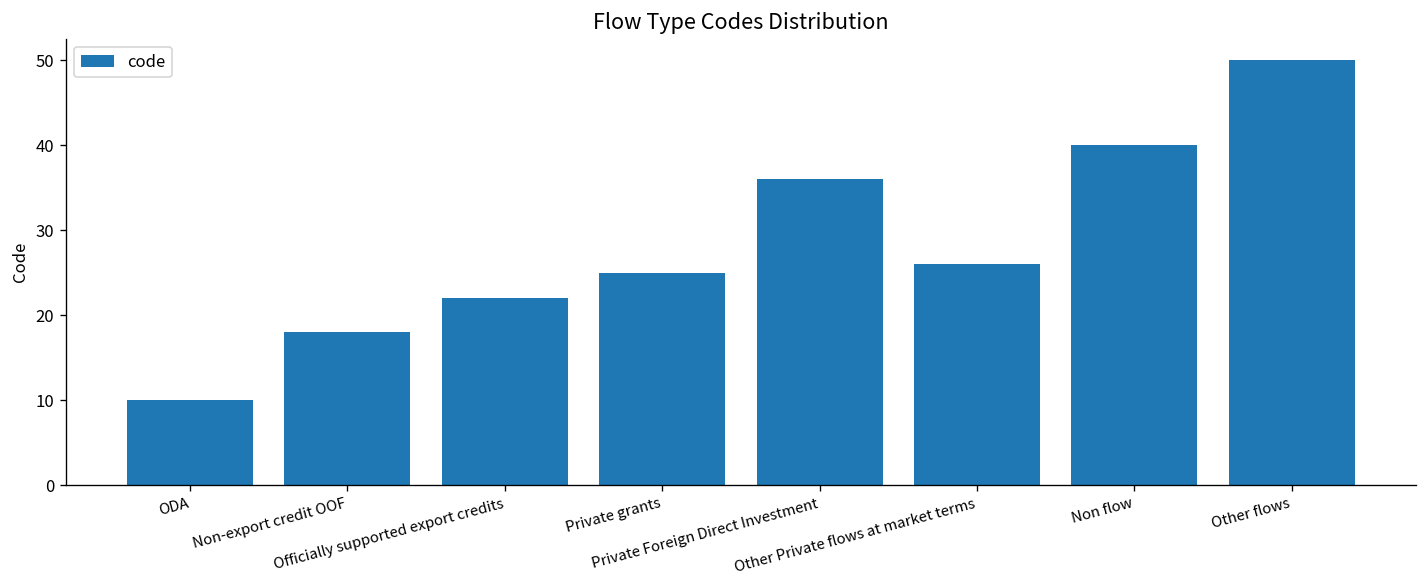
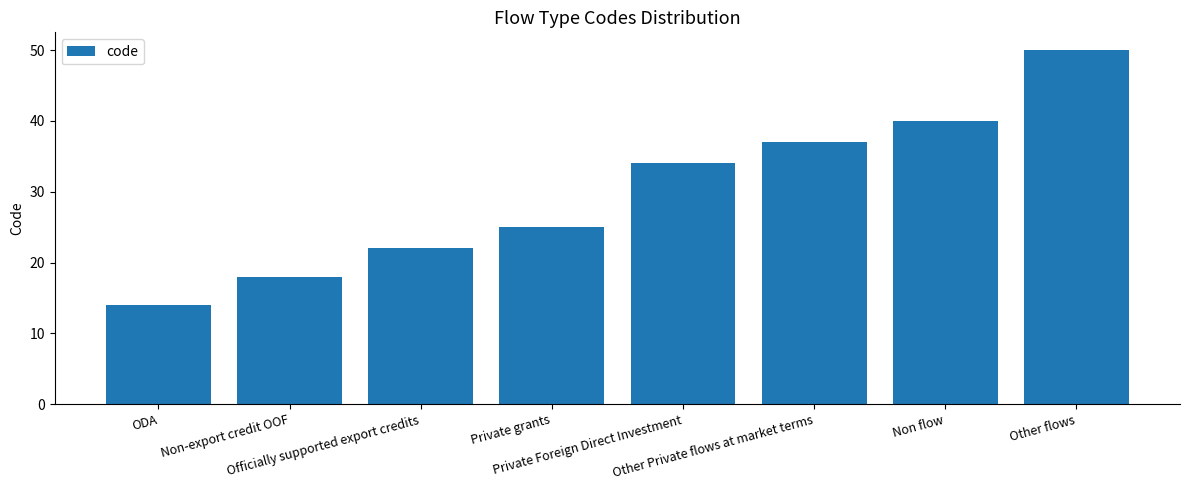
ODA: 10 -> 14
Private Foreign Direct Investment: 36 -> 34
Other Private flows at market terms: 26 -> 37
